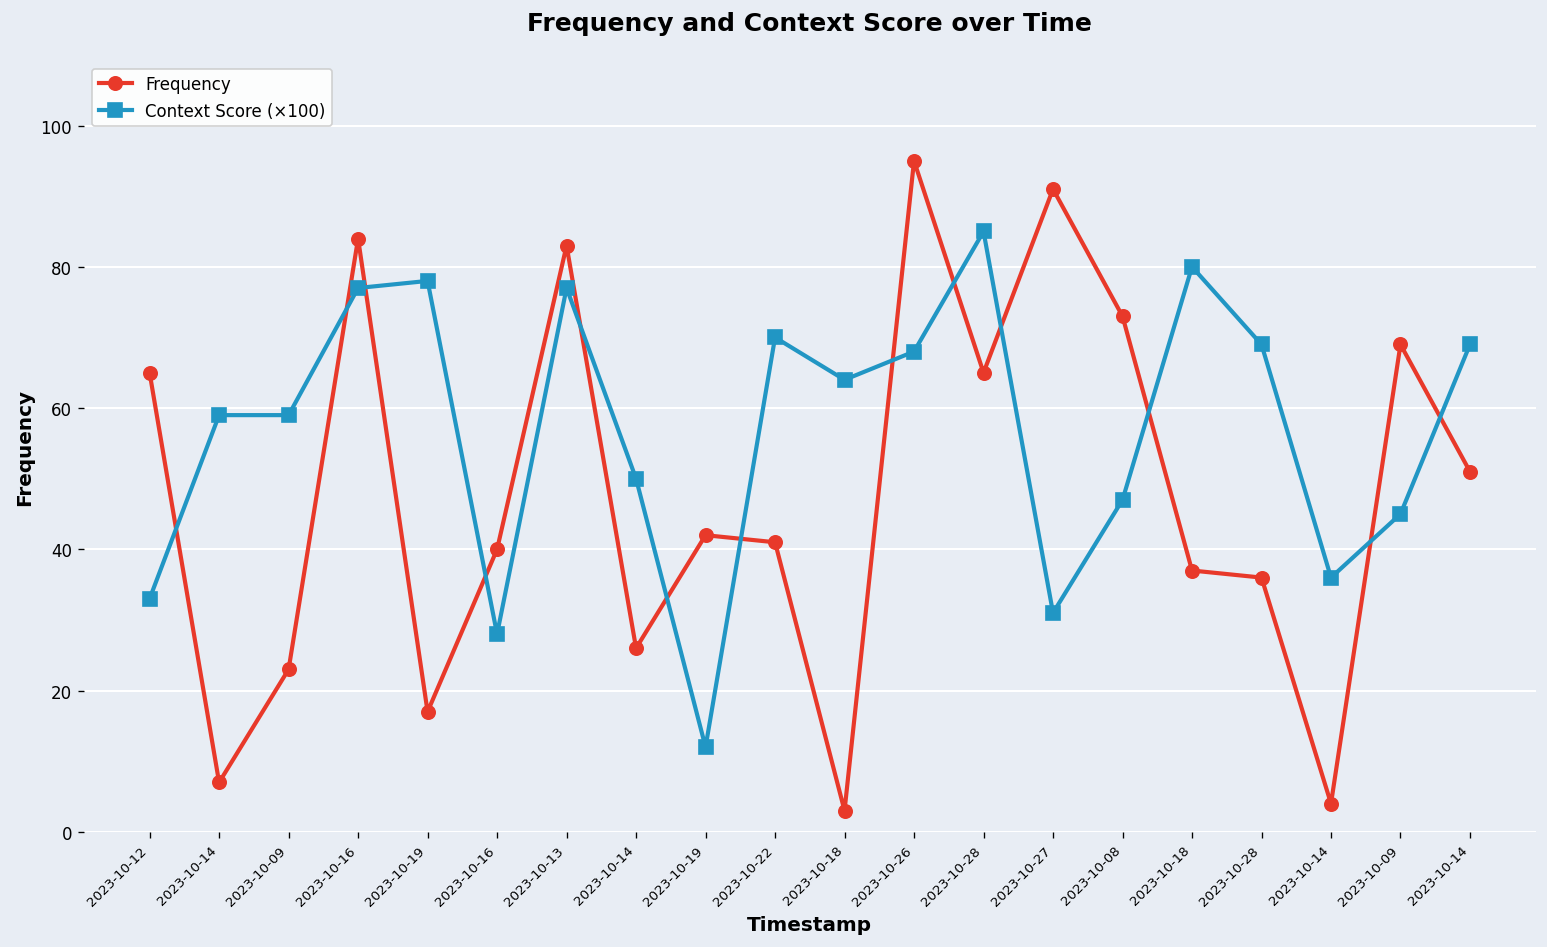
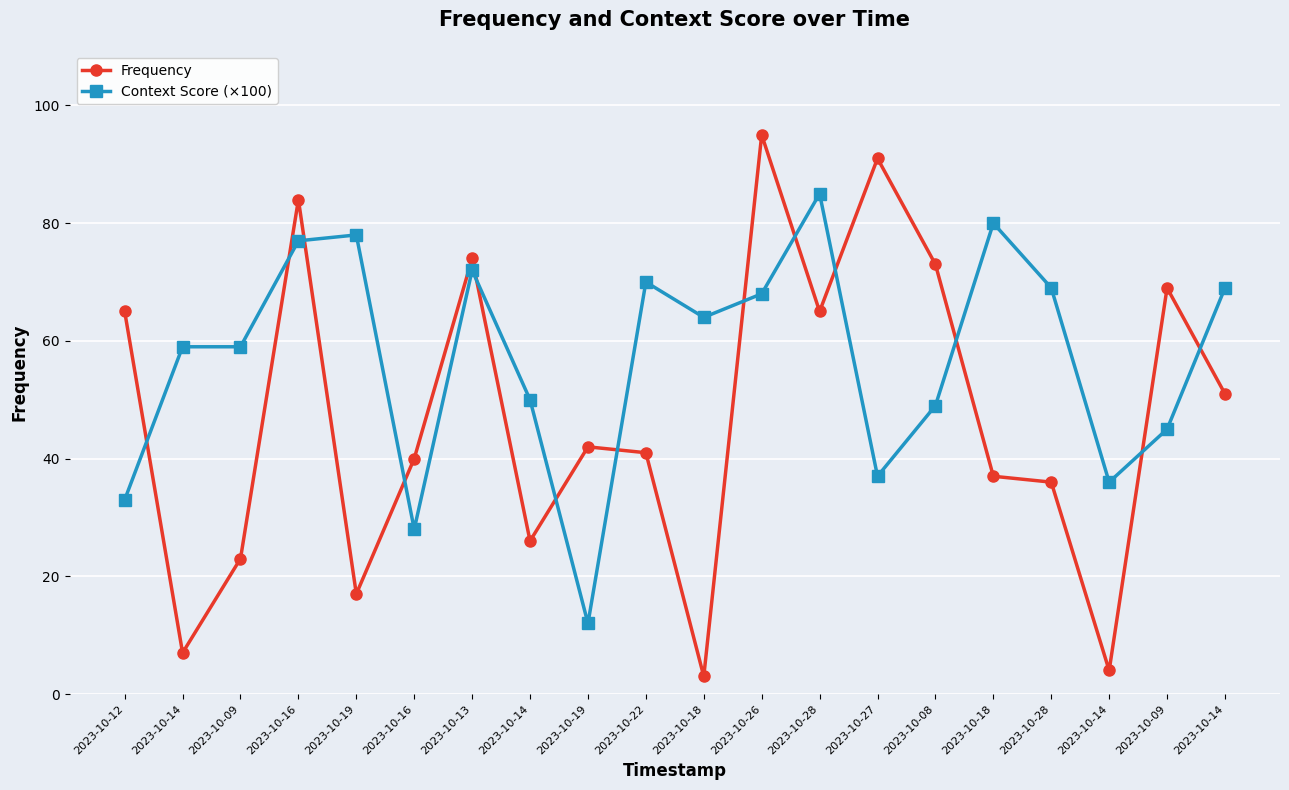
Frequency, 2023-10-13: 83 -> 74
Context Score (×100), 2023-10-13: 77 -> 72
Context Score (×100), 2023-10-27: 31 -> 37
Context Score (×100), 2023-10-08: 47 -> 49
